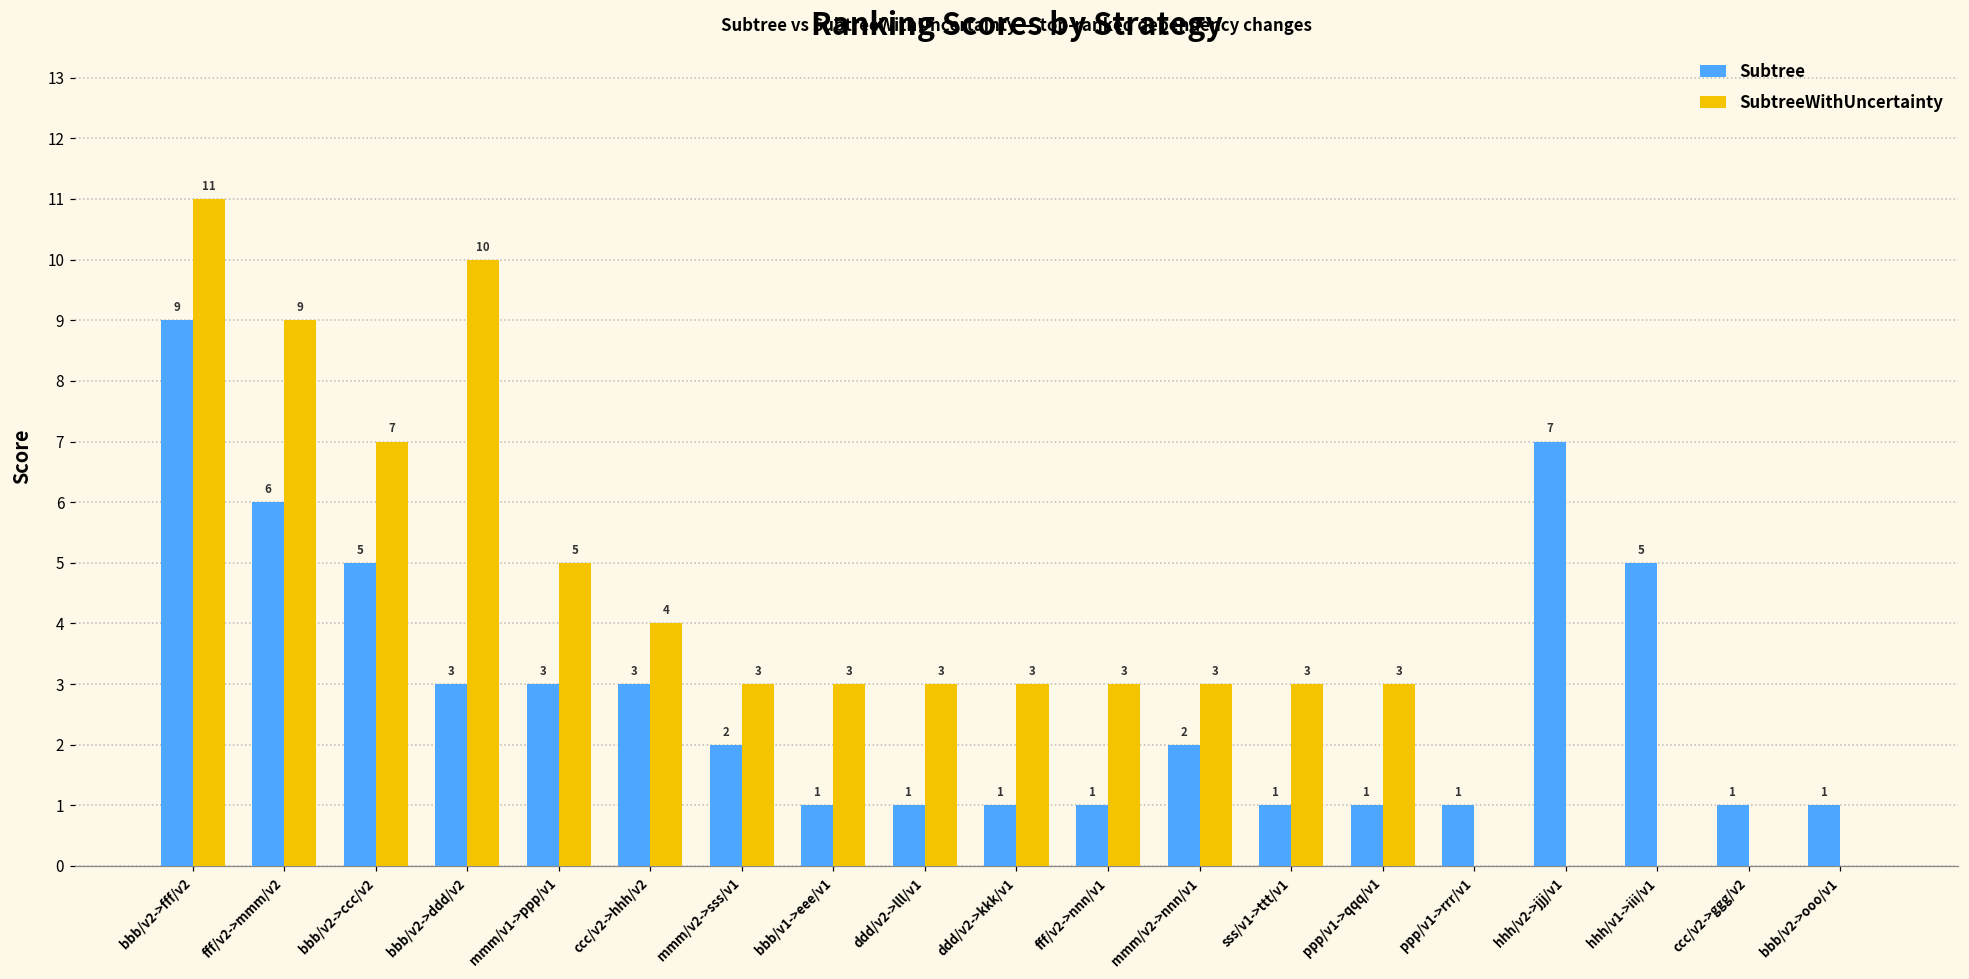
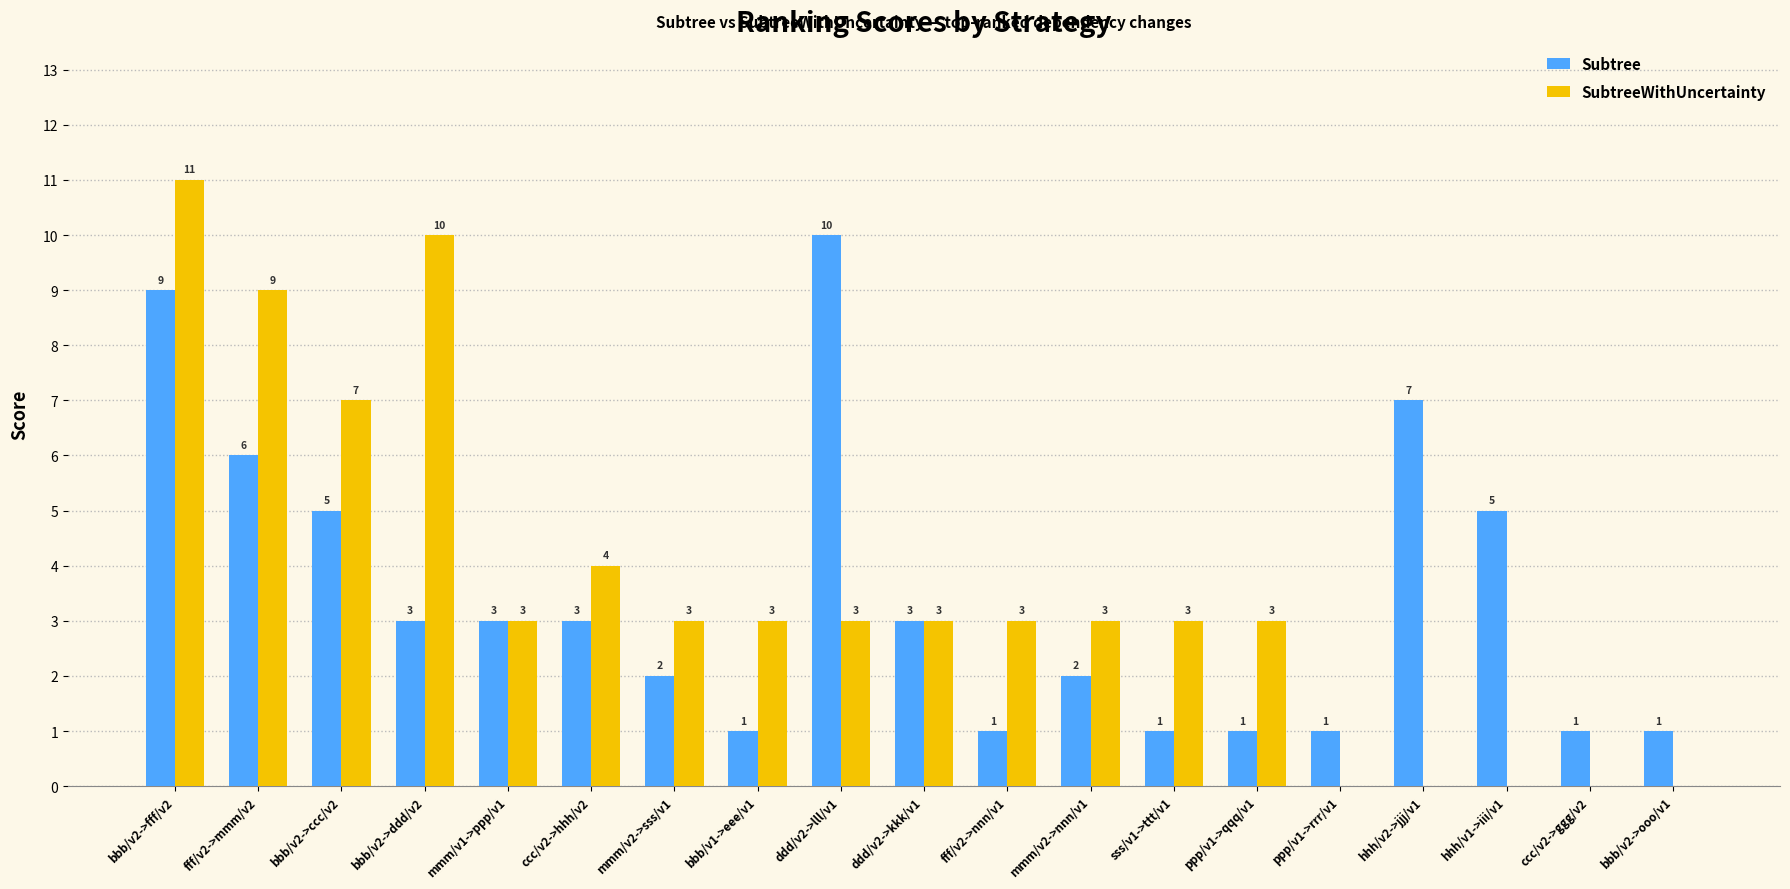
SubtreeWithUncertainty, mmm/v1->ppp/v1: 5 -> 3
Subtree, ddd/v2->lll/v1: 1 -> 10
Subtree, ddd/v2->kkk/v1: 1 -> 3
